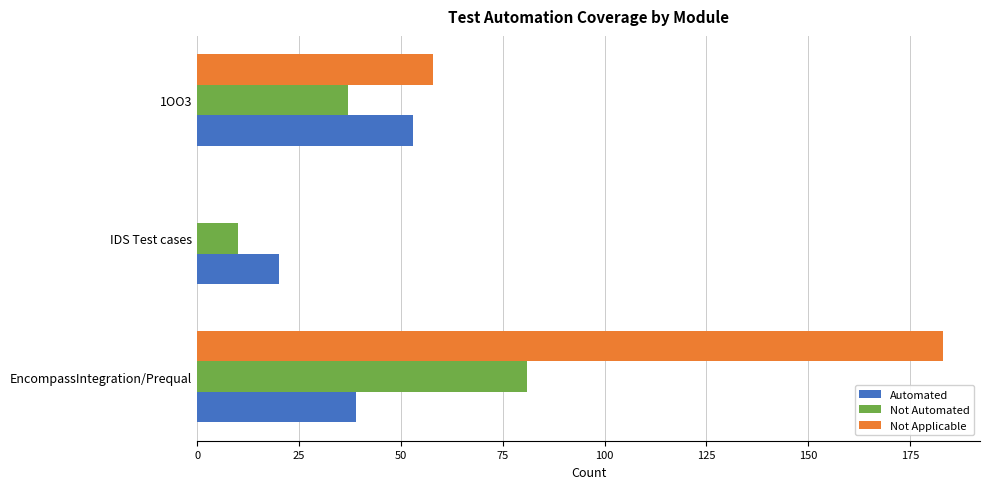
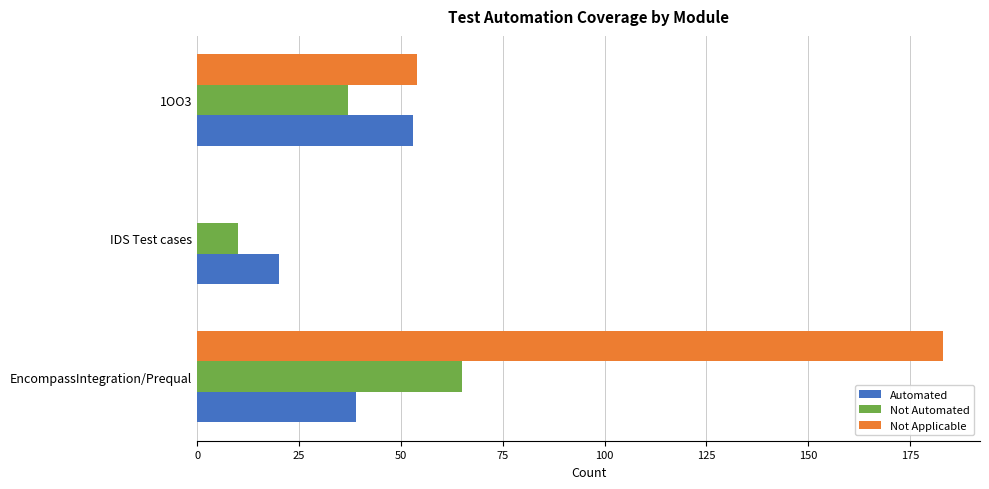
Not Applicable, 1OO3: 58 -> 54
Not Automated, EncompassIntegration/Prequal: 81 -> 65
